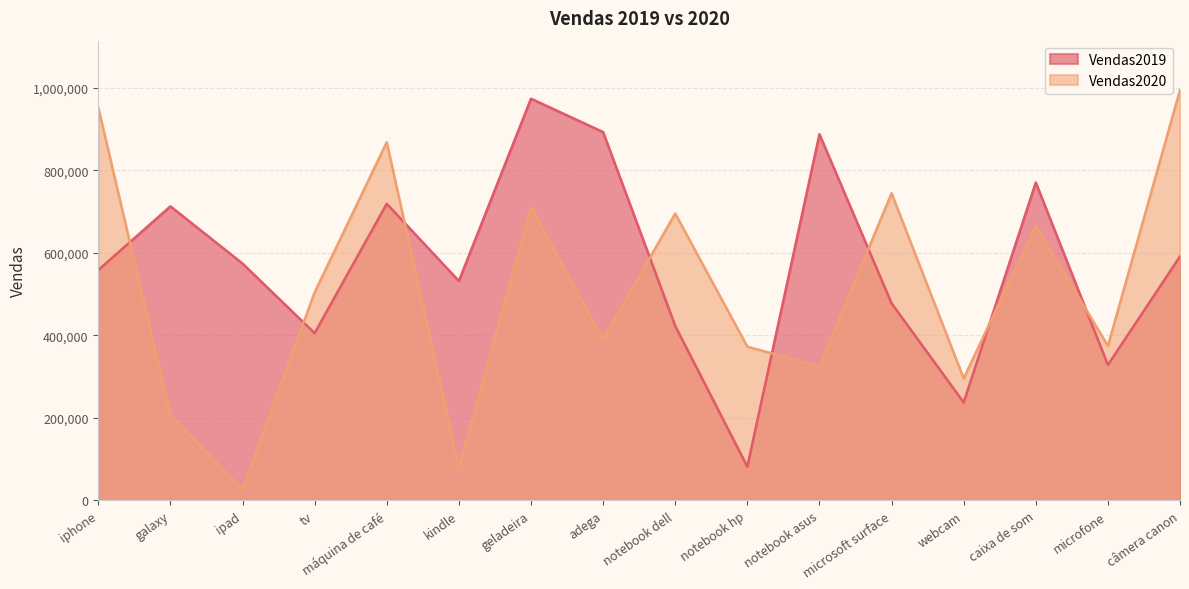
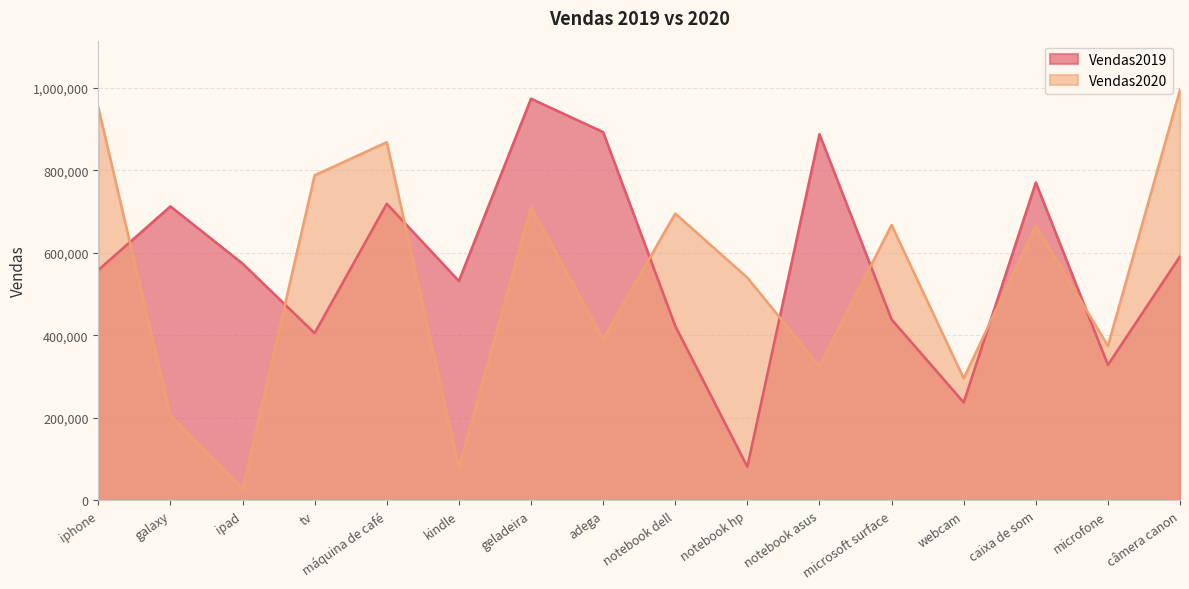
Vendas2020, tv: 500,000 -> 790,000
Vendas2020, notebook hp: 370,000 -> 540,000
Vendas2019, microsoft surface: 480,000 -> 440,000
Vendas2020, microsoft surface: 740,000 -> 670,000
